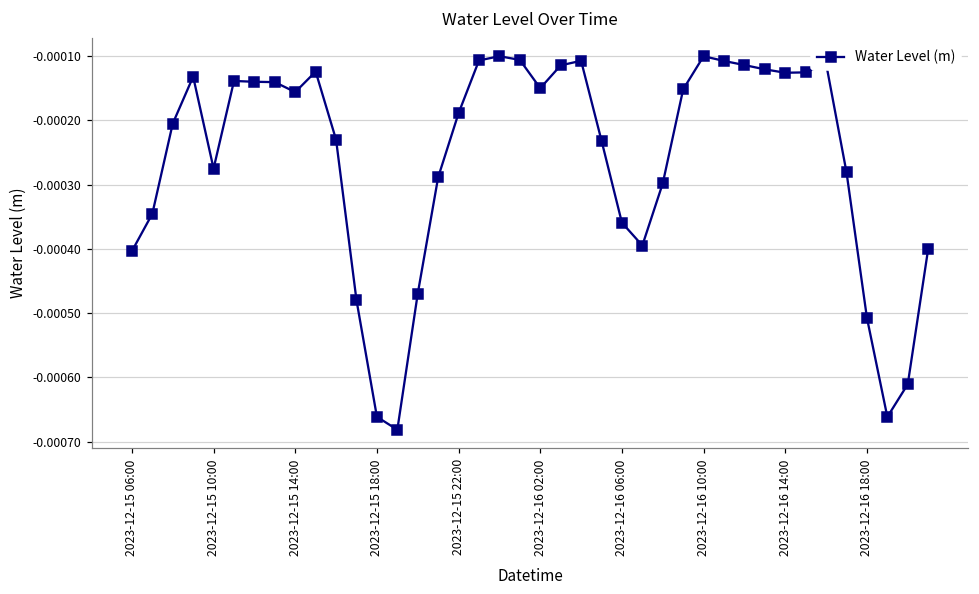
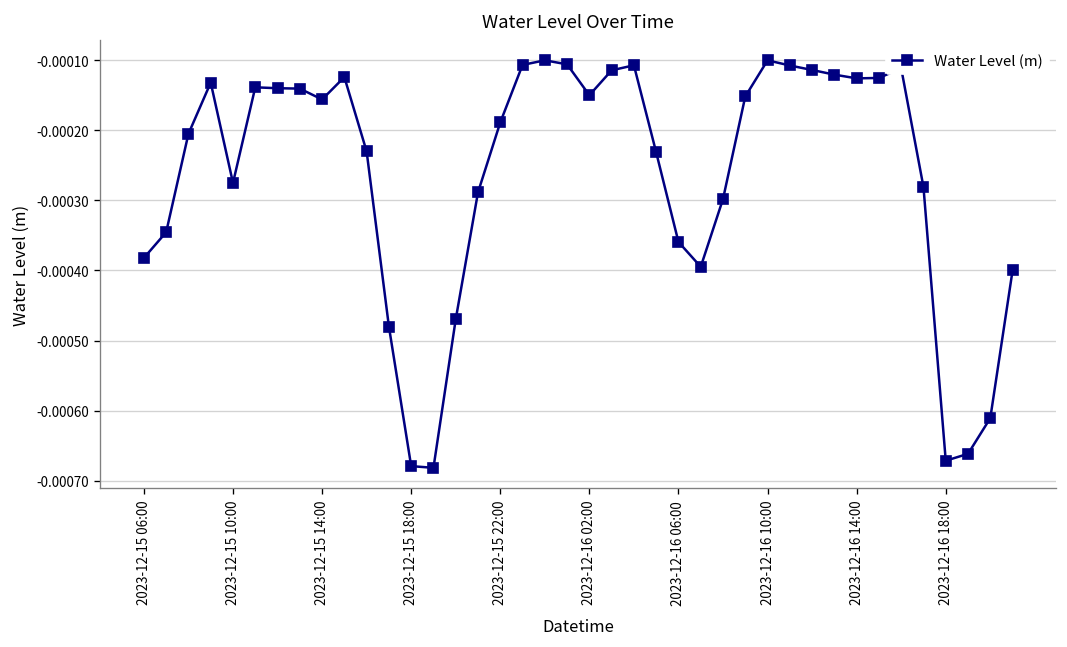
2023-12-15 06:00: -0.00040 -> -0.00038
2023-12-15 18:00: -0.00066 -> -0.00068
2023-12-16 18:00: -0.00051 -> -0.00067
